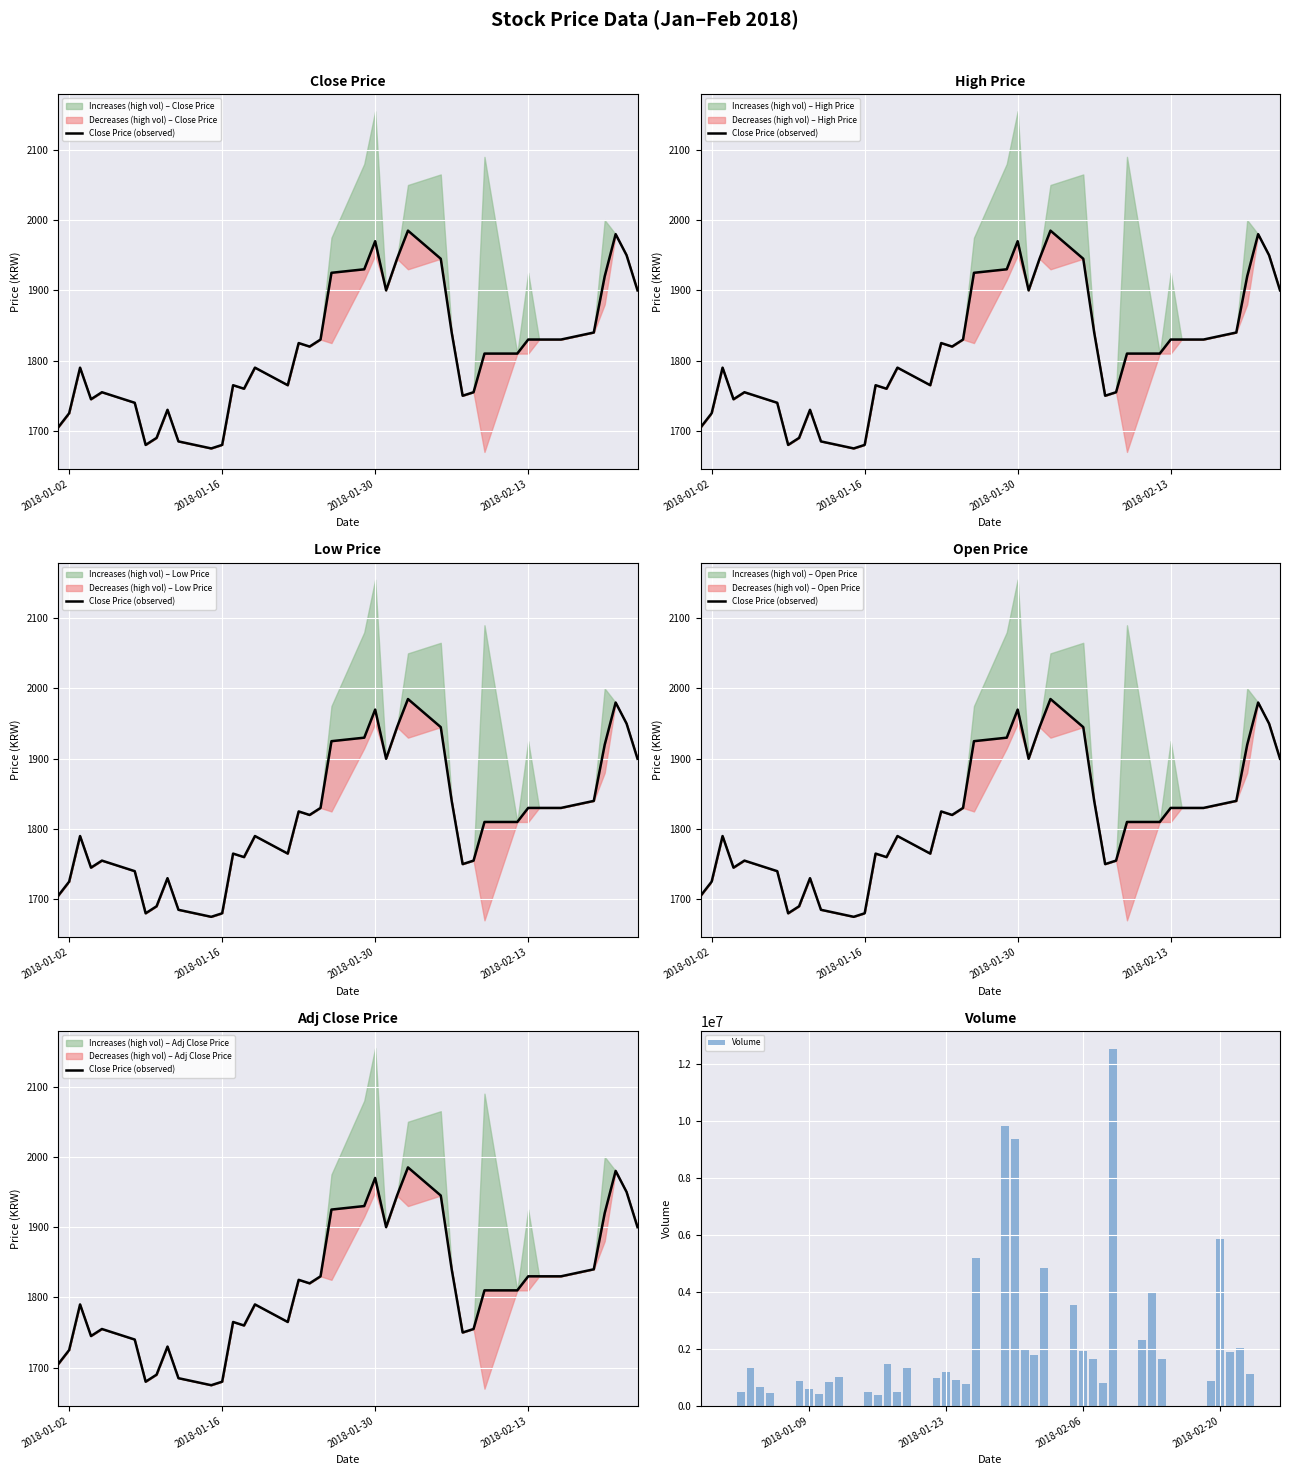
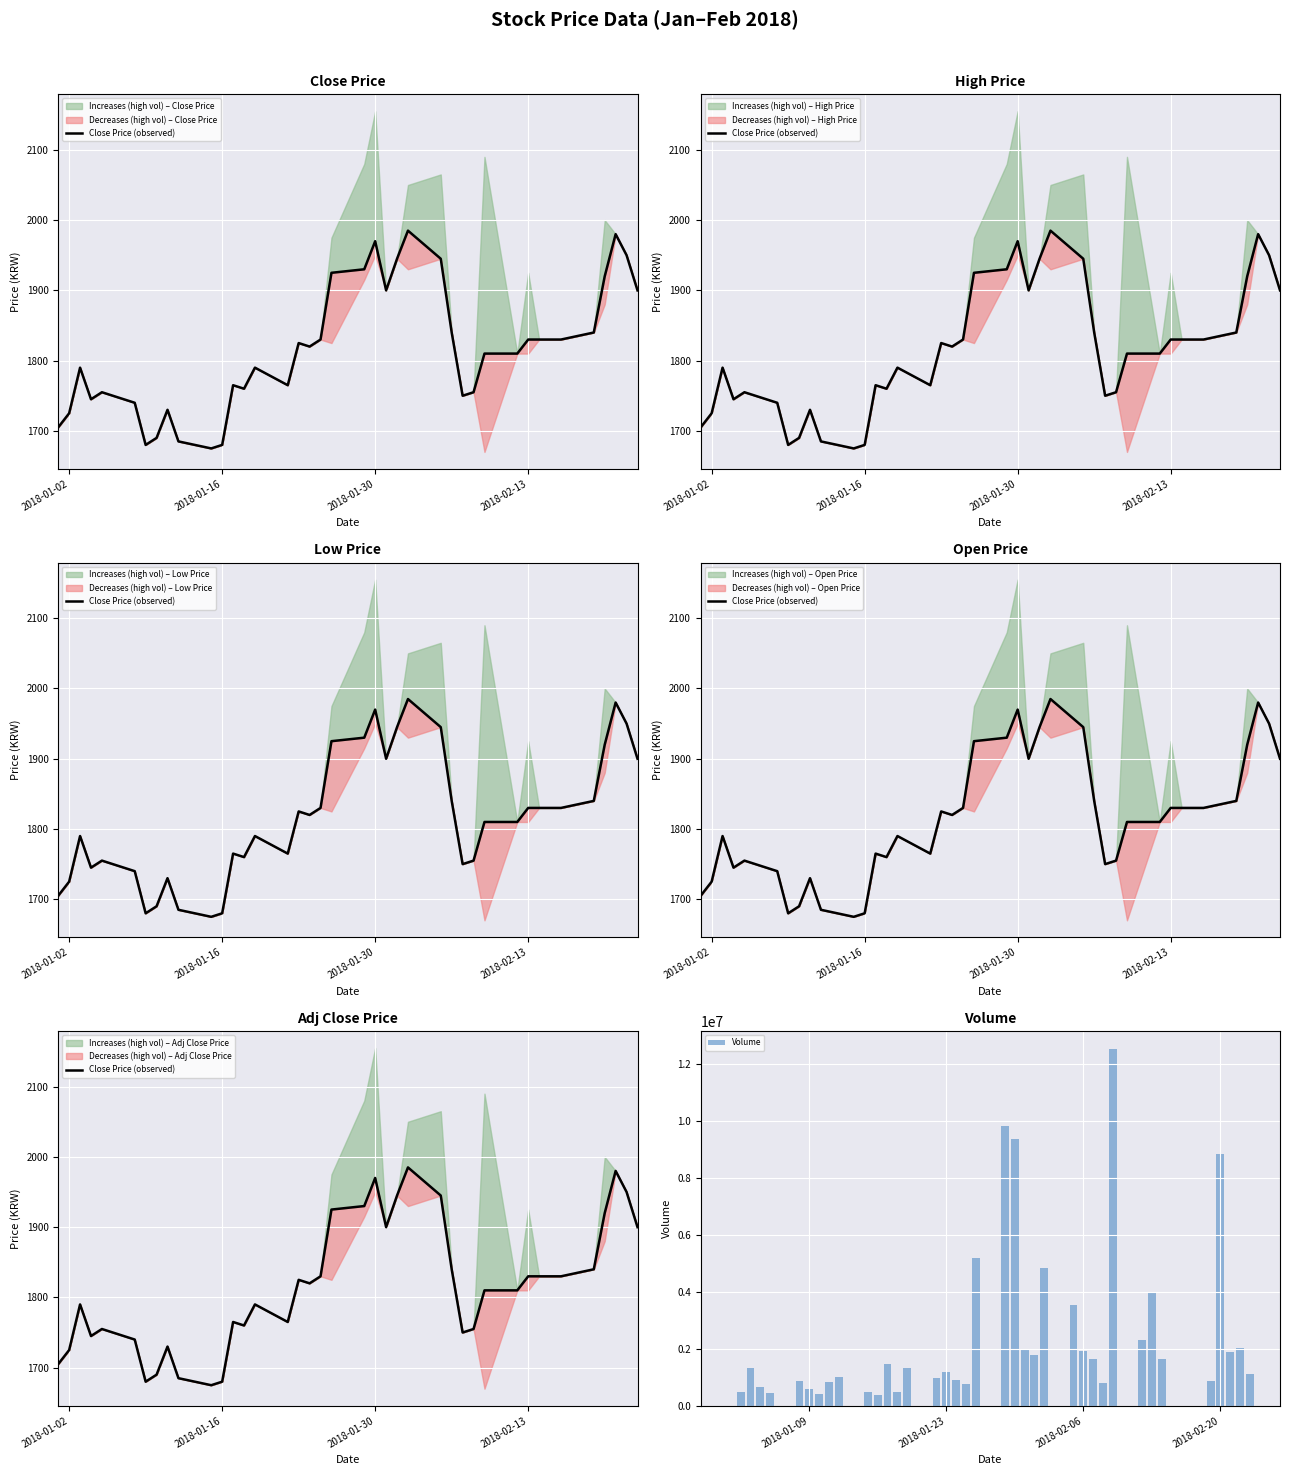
Volume, 2018-02-20: 5900000 -> 8800000
